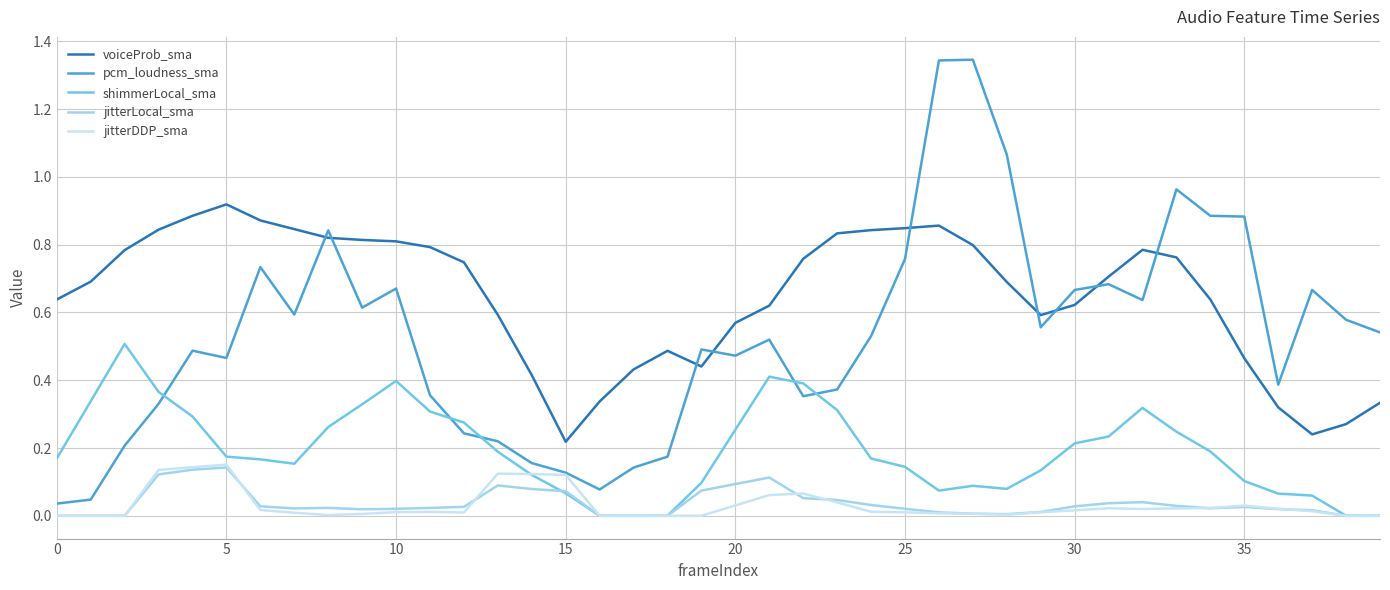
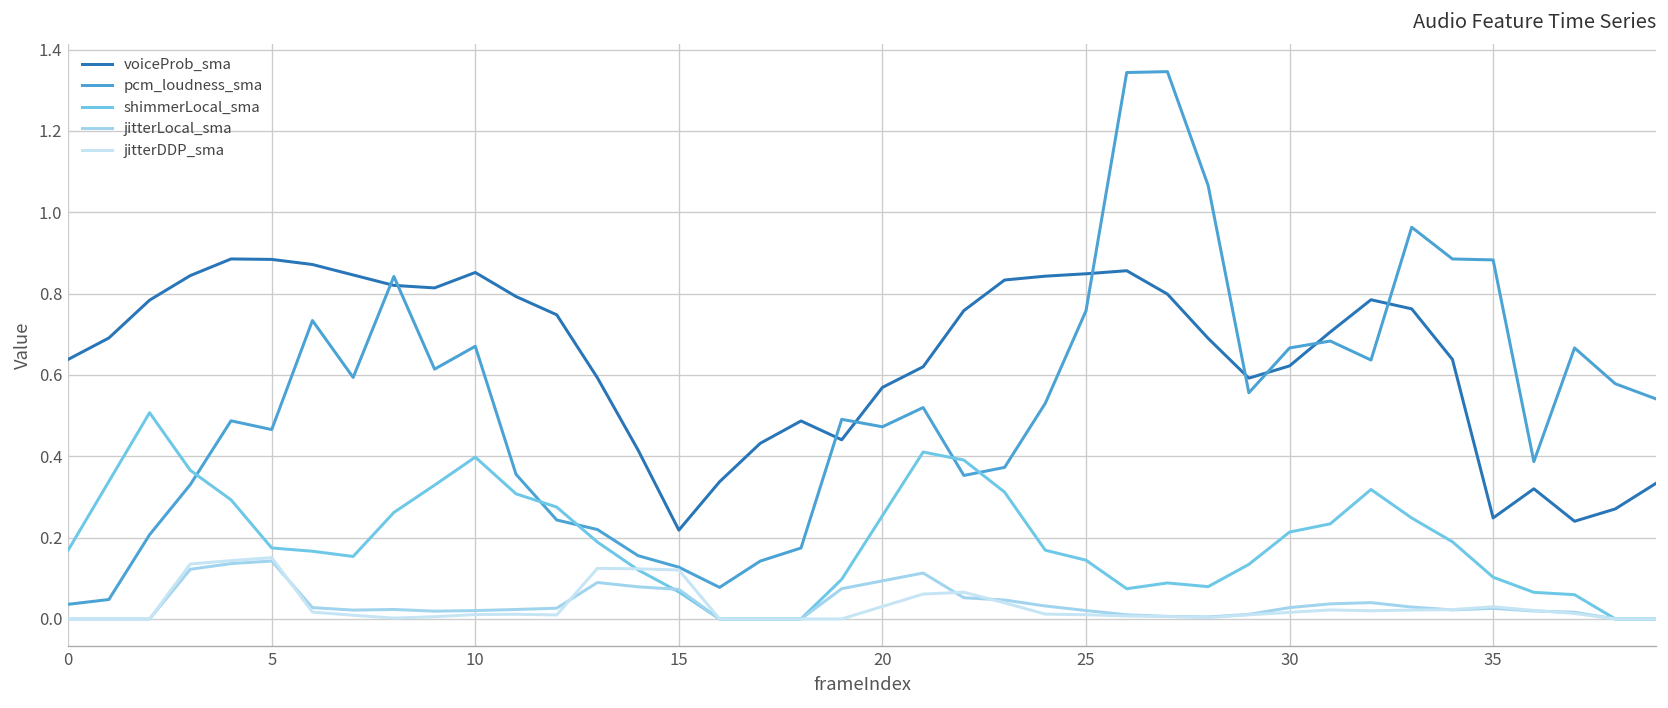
voiceProb_sma, 5: 0.92 -> 0.88
voiceProb_sma, 10: 0.81 -> 0.85
voiceProb_sma, 35: 0.47 -> 0.25
